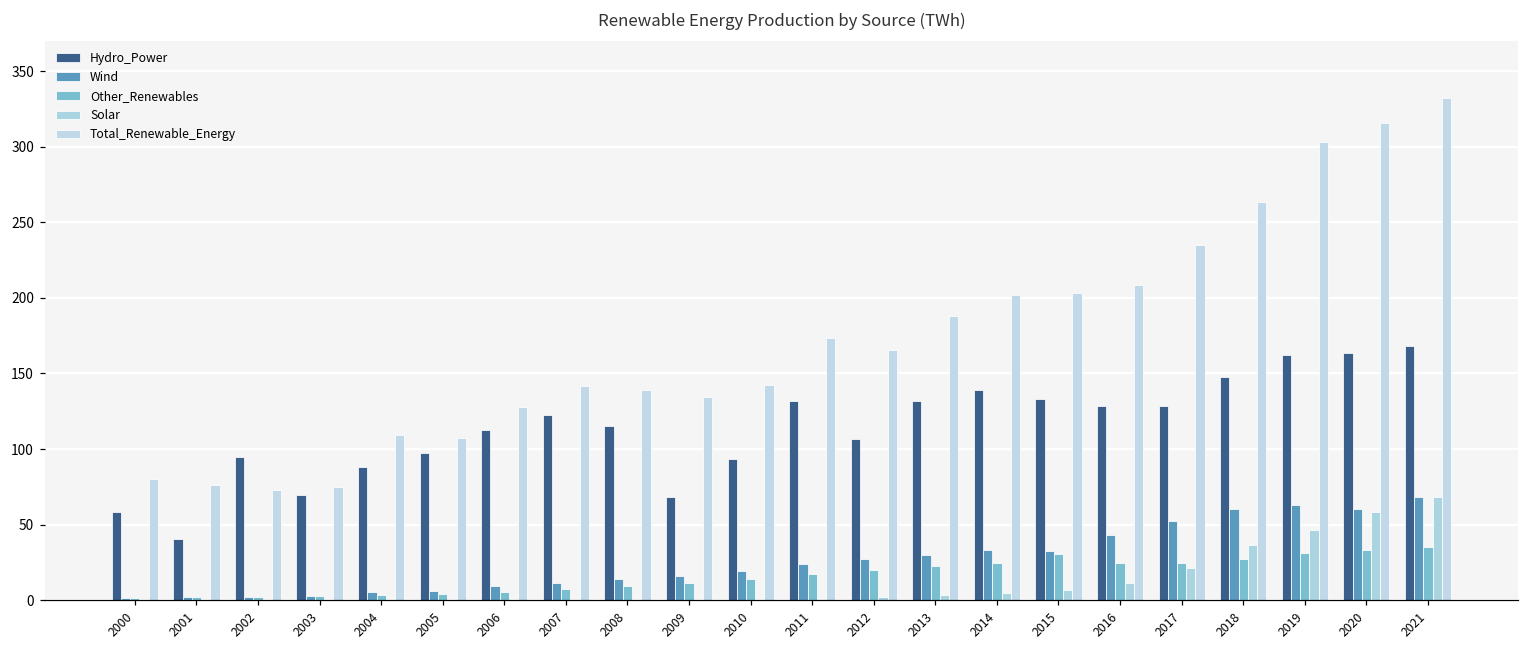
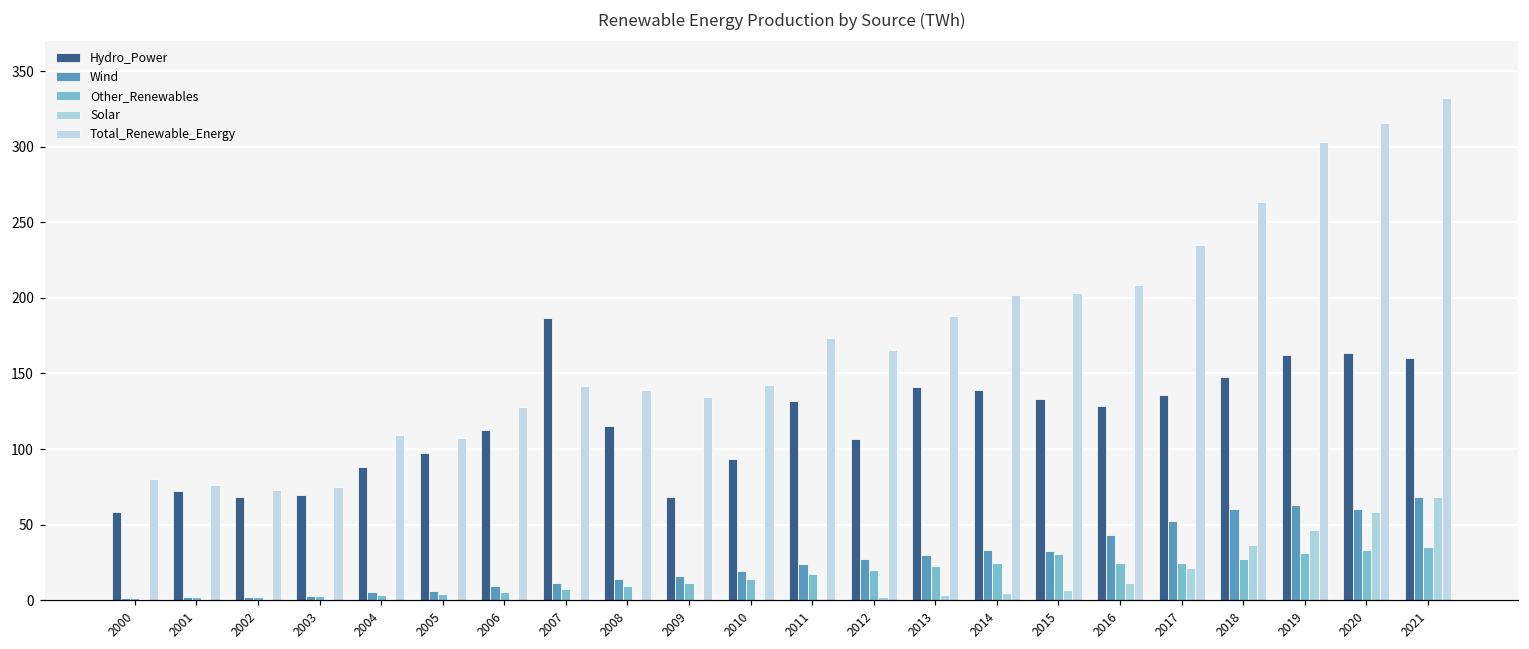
Hydro_Power, 2001: 41 -> 72
Hydro_Power, 2002: 95 -> 69
Hydro_Power, 2007: 123 -> 187
Hydro_Power, 2013: 132 -> 141
Hydro_Power, 2017: 128 -> 136
Hydro_Power, 2021: 168 -> 160
